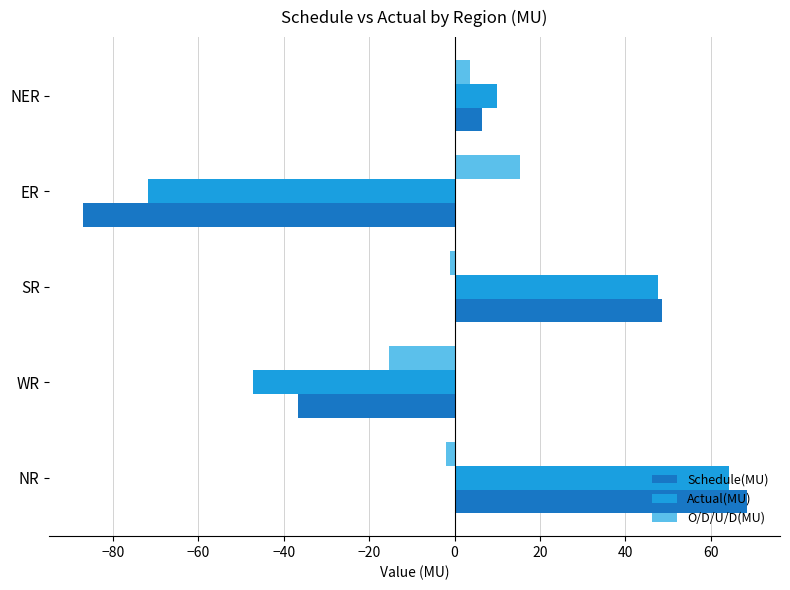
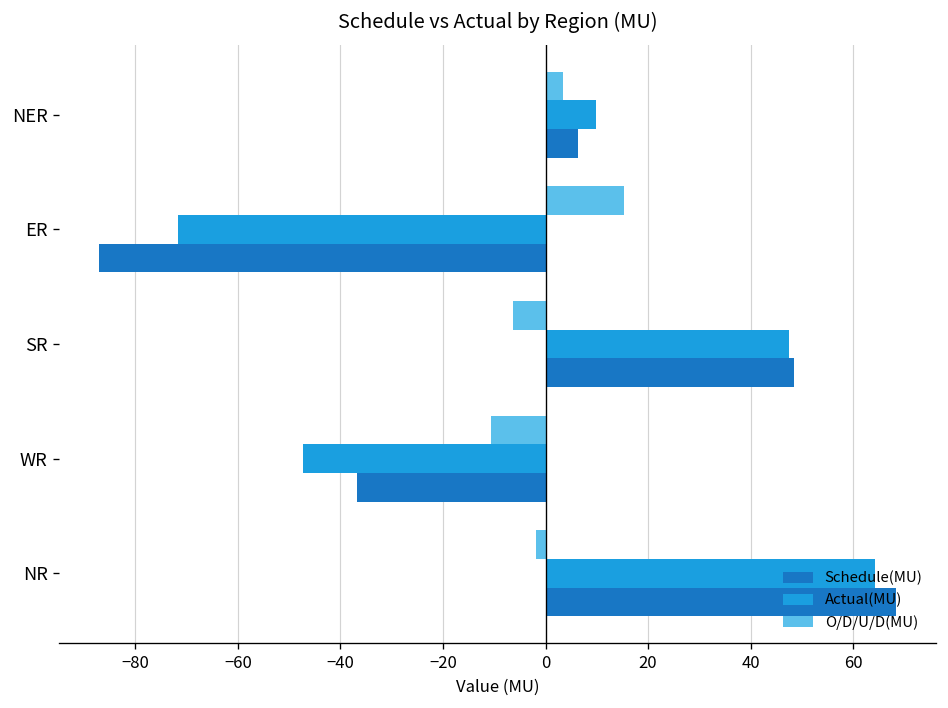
O/D/U/D(MU), SR: -1 -> -6
O/D/U/D(MU), WR: -15 -> -11
